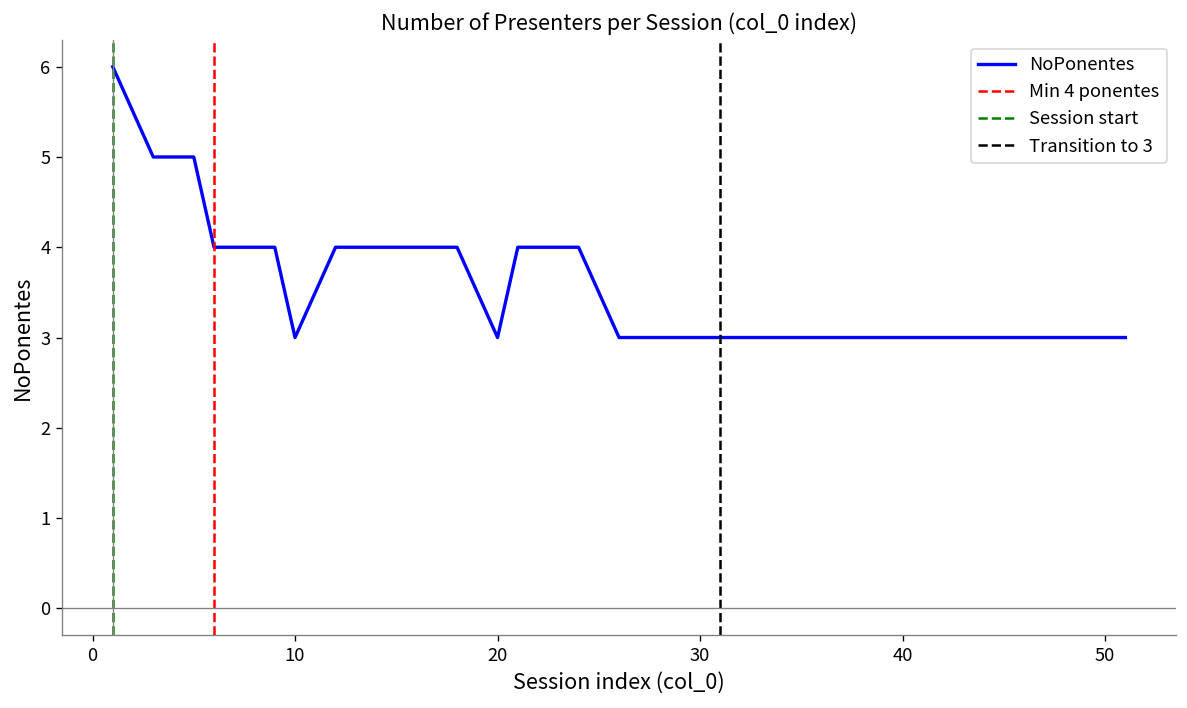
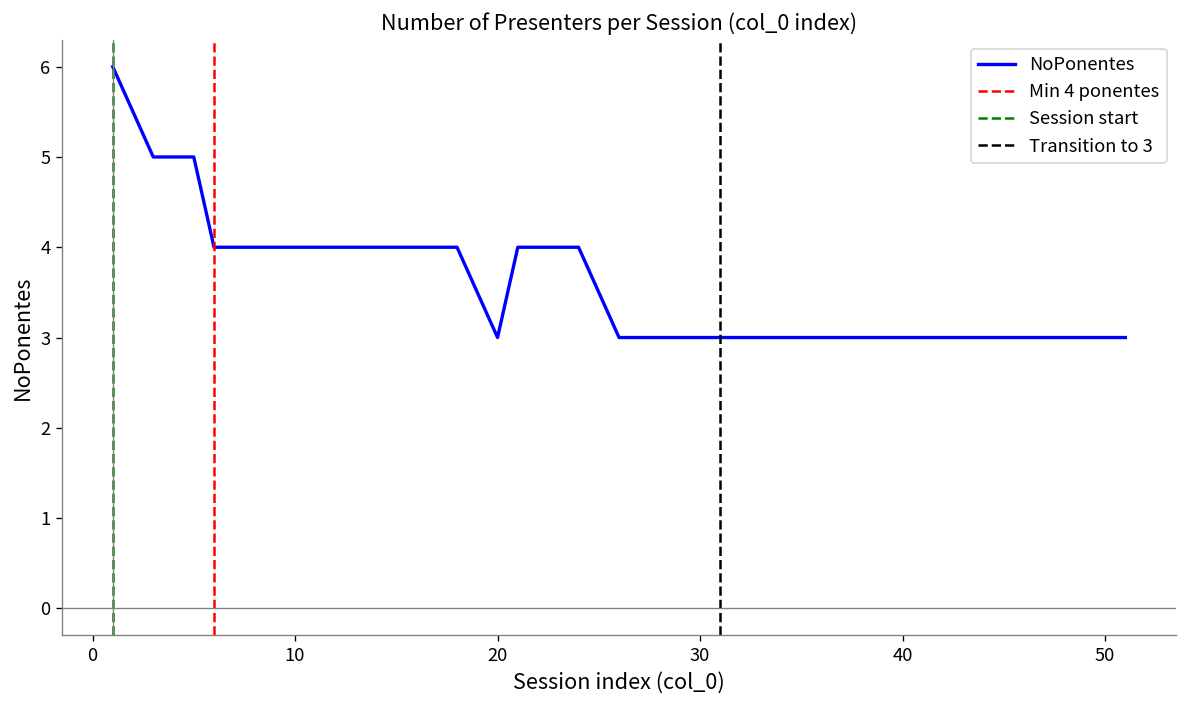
10: 3 -> 4
